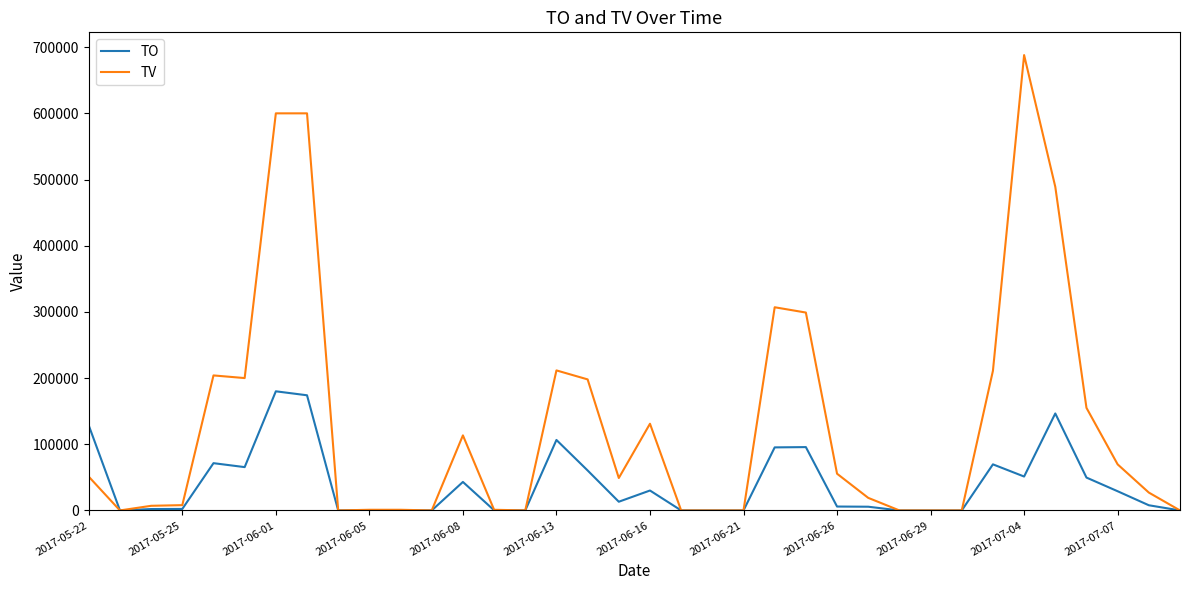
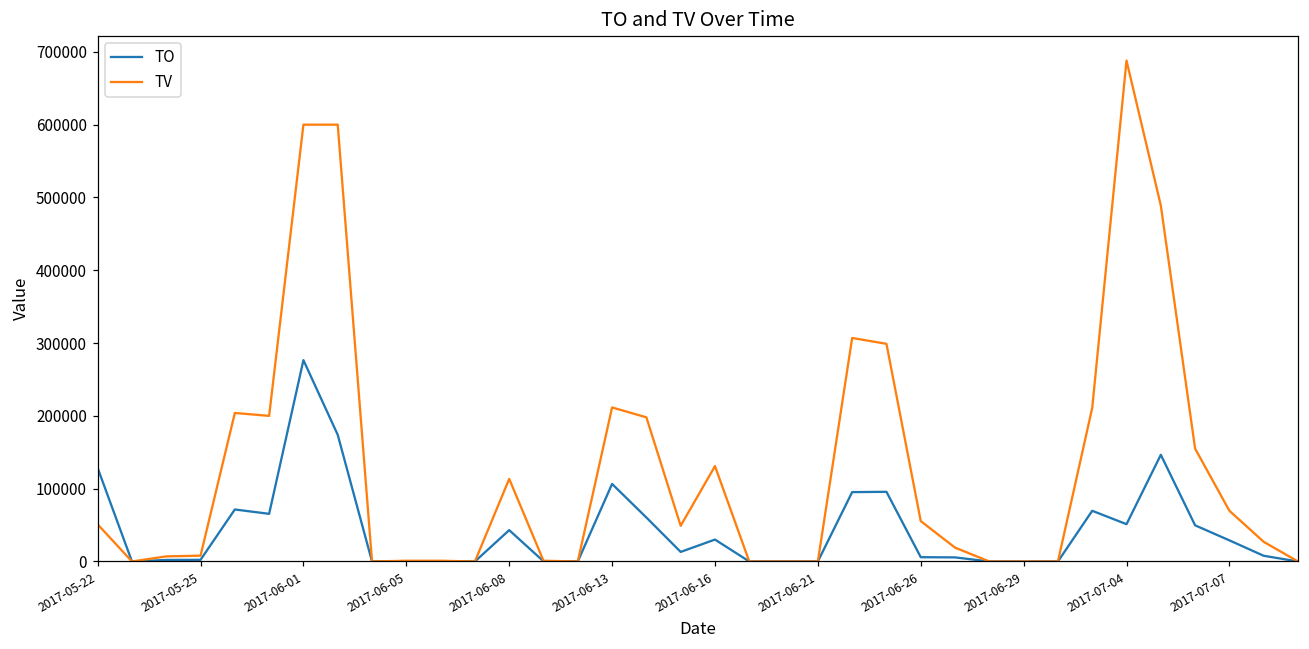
TO, 2017-06-01: 180000 -> 280000
